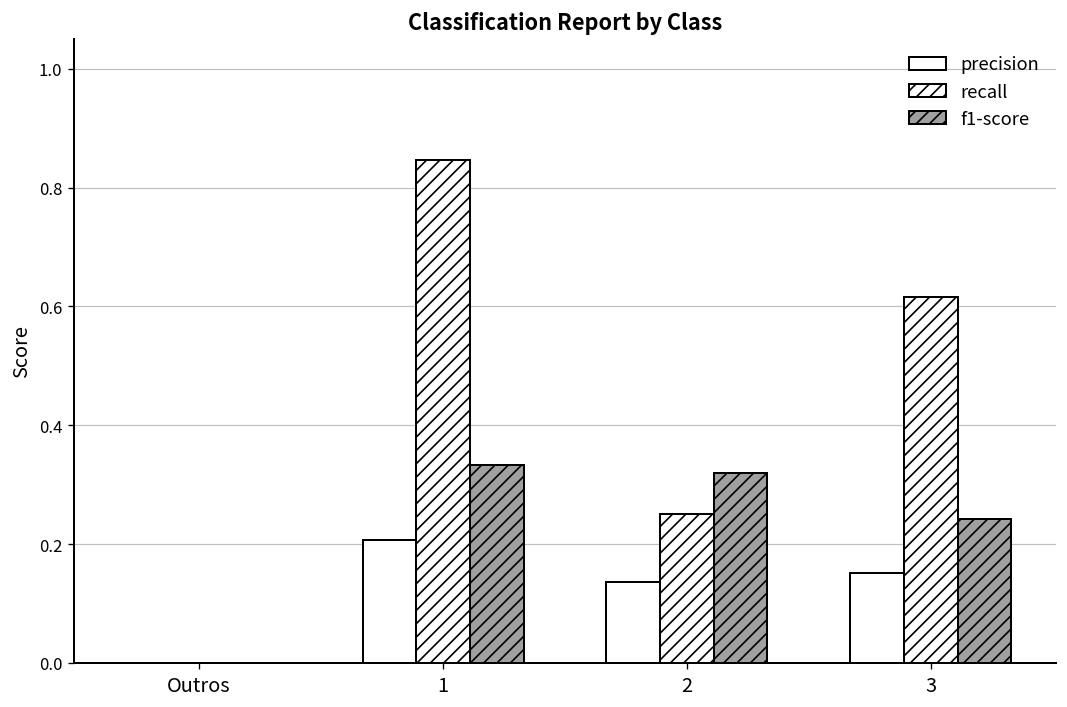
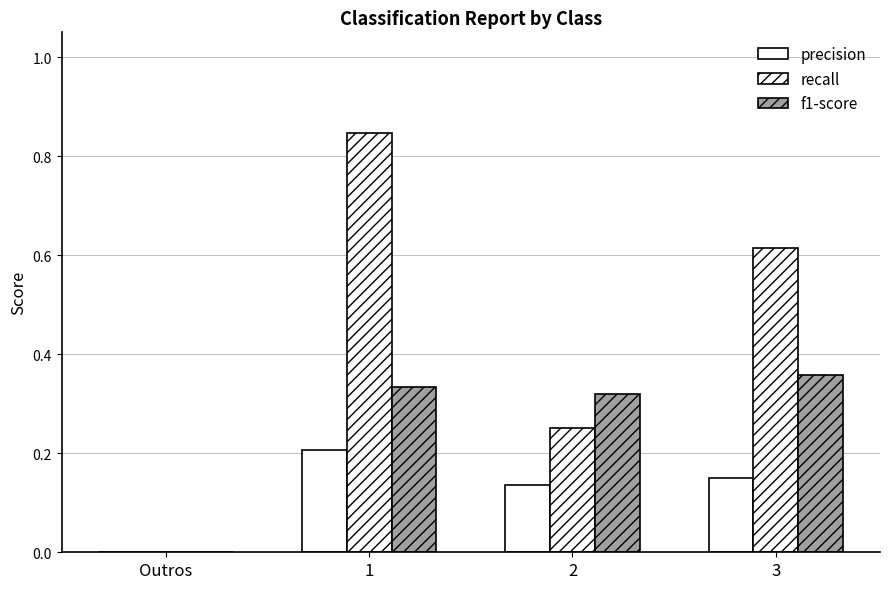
f1-score, 3: 0.24 -> 0.36
